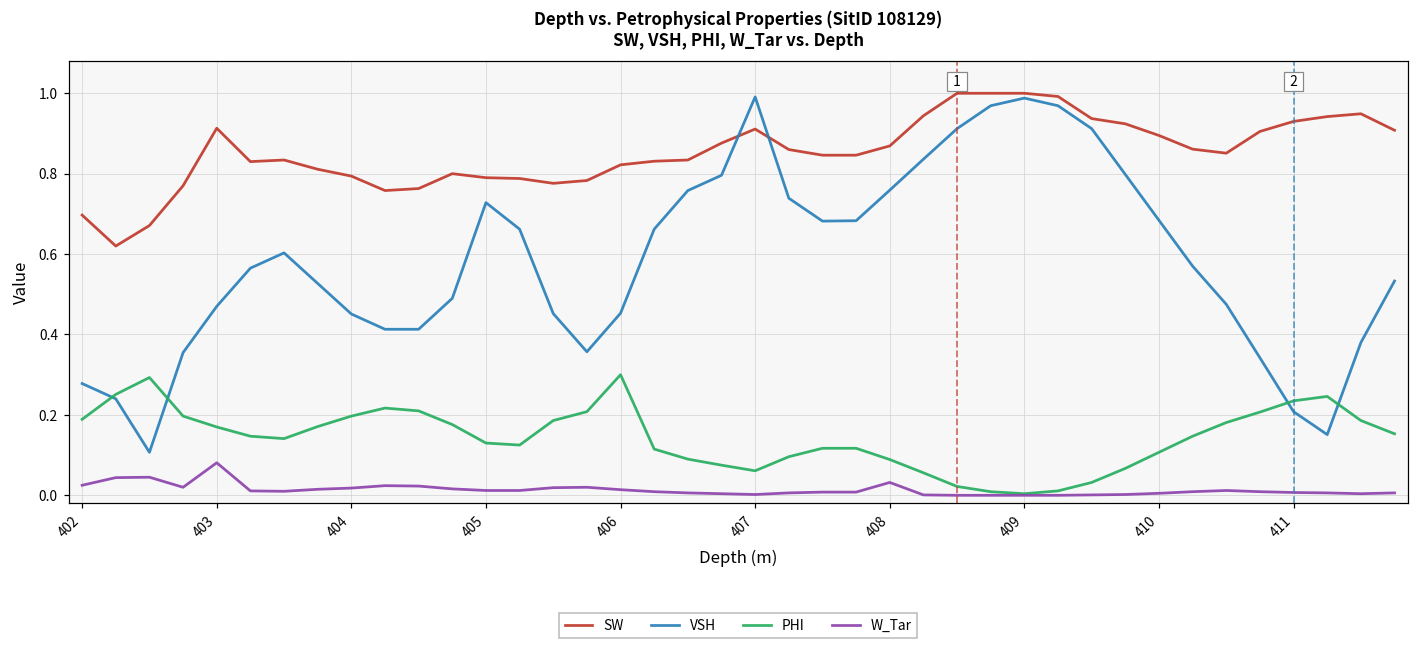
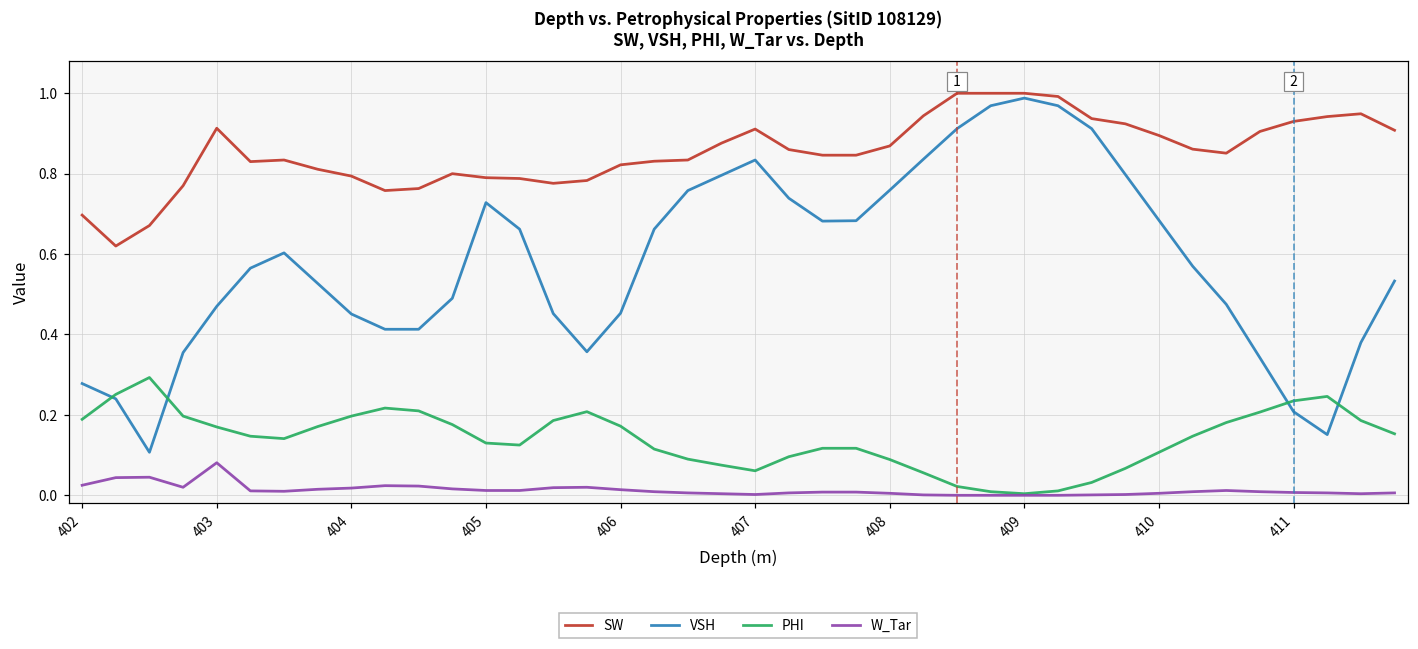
PHI, 406: 0.30 -> 0.17
VSH, 407: 0.99 -> 0.83
W_Tar, 408: 0.03 -> 0.01
